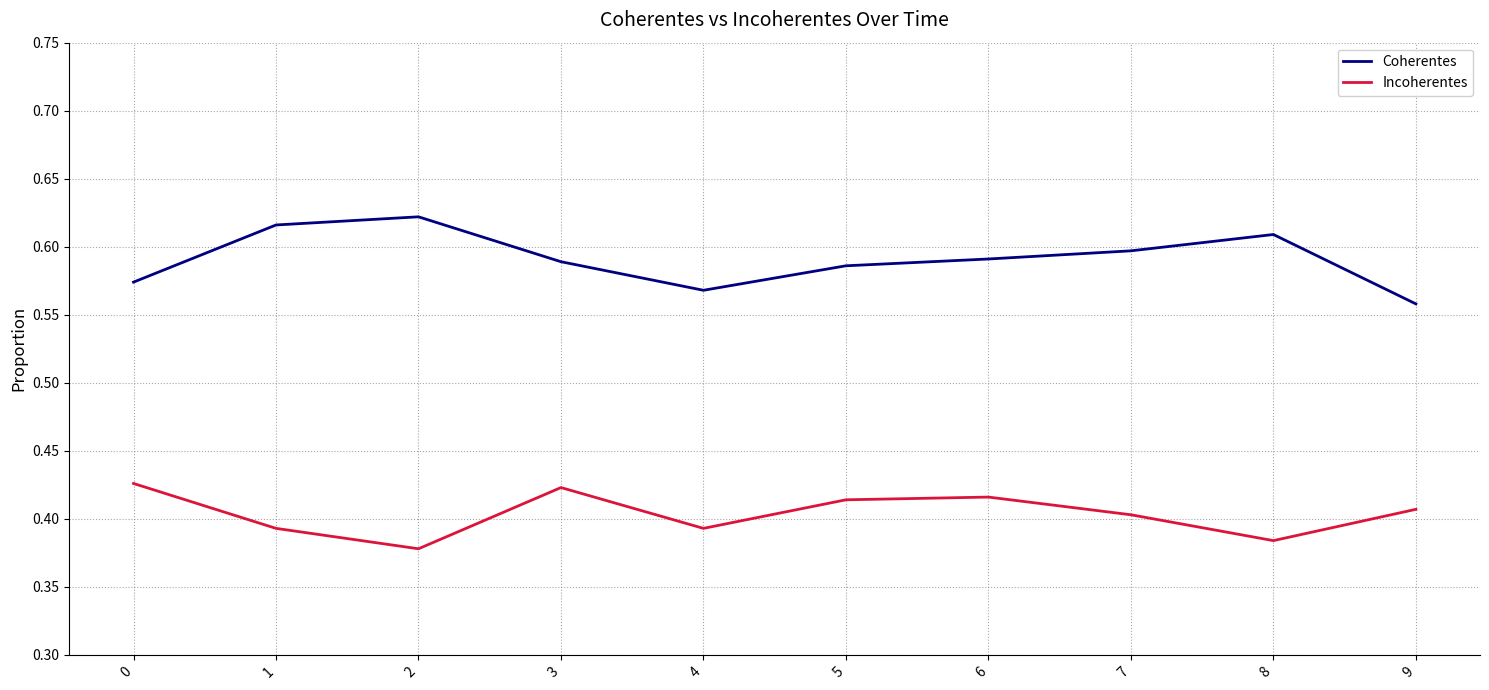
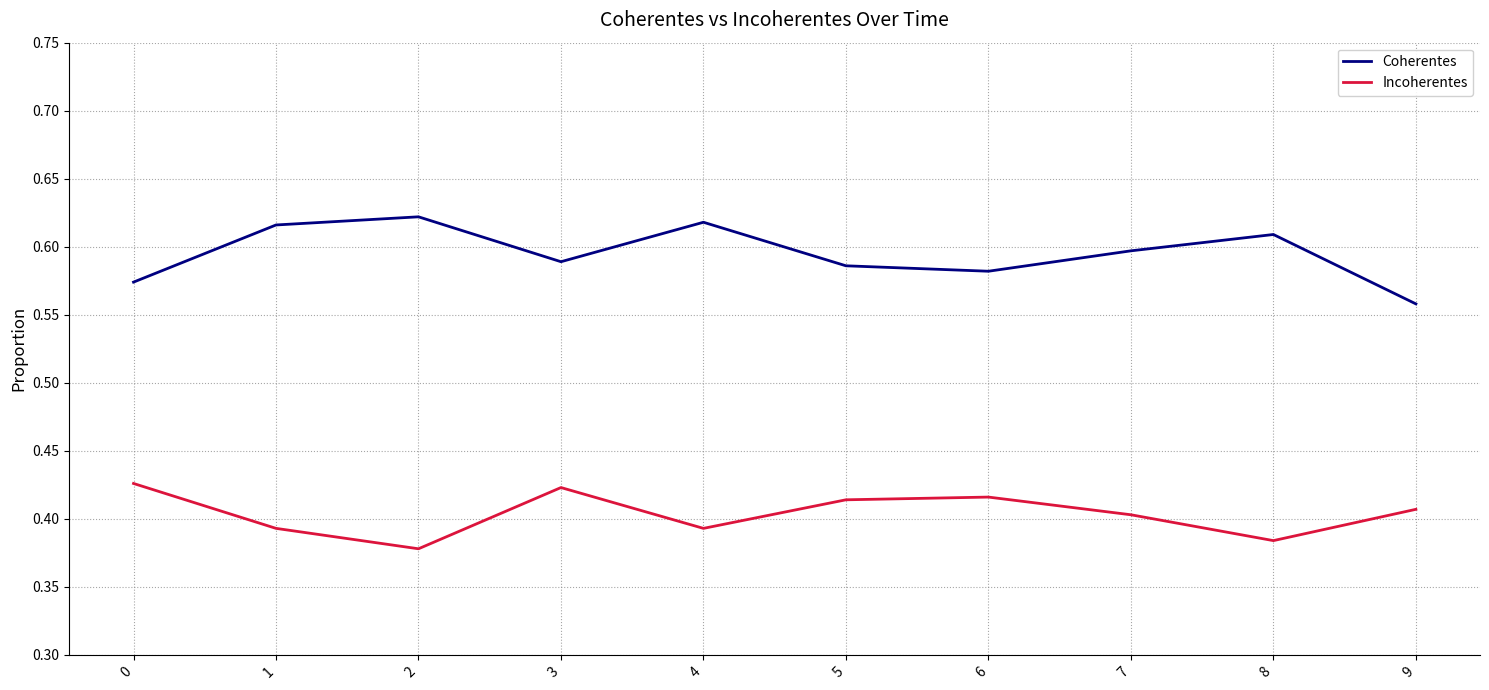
Coherentes, 4: 0.568 -> 0.618
Coherentes, 6: 0.591 -> 0.582
